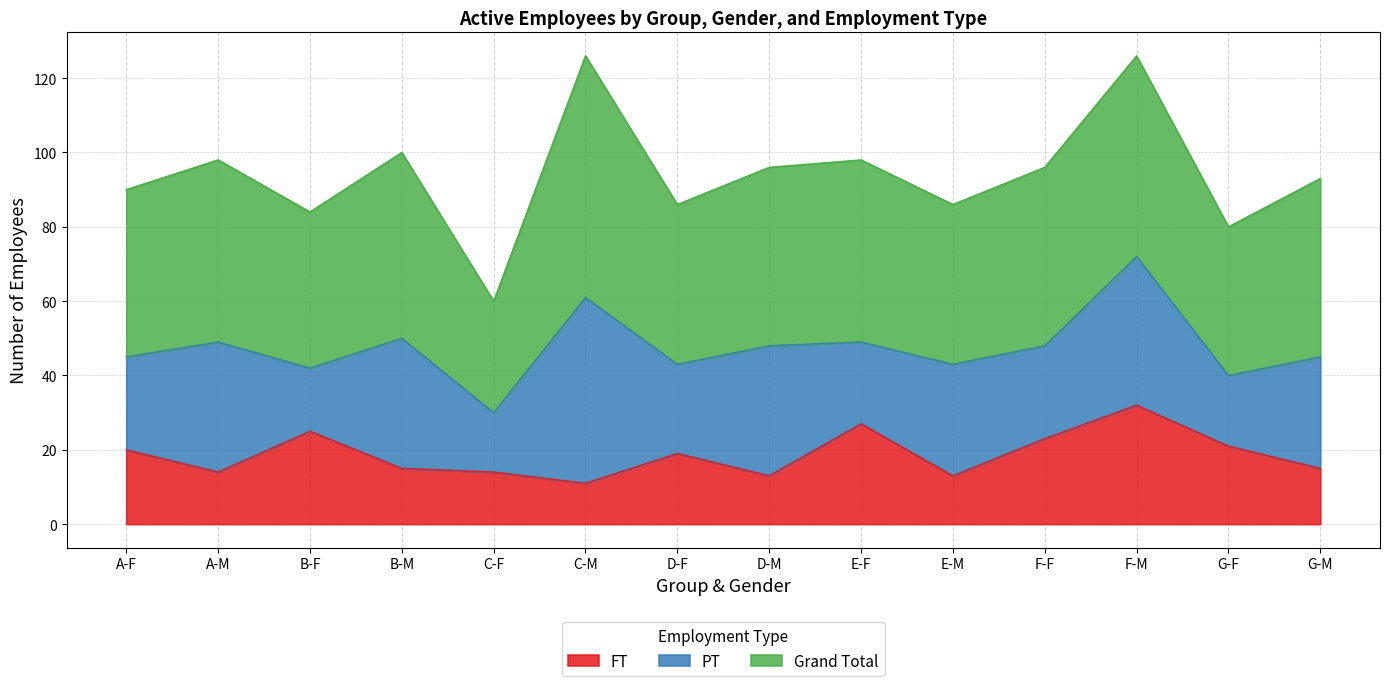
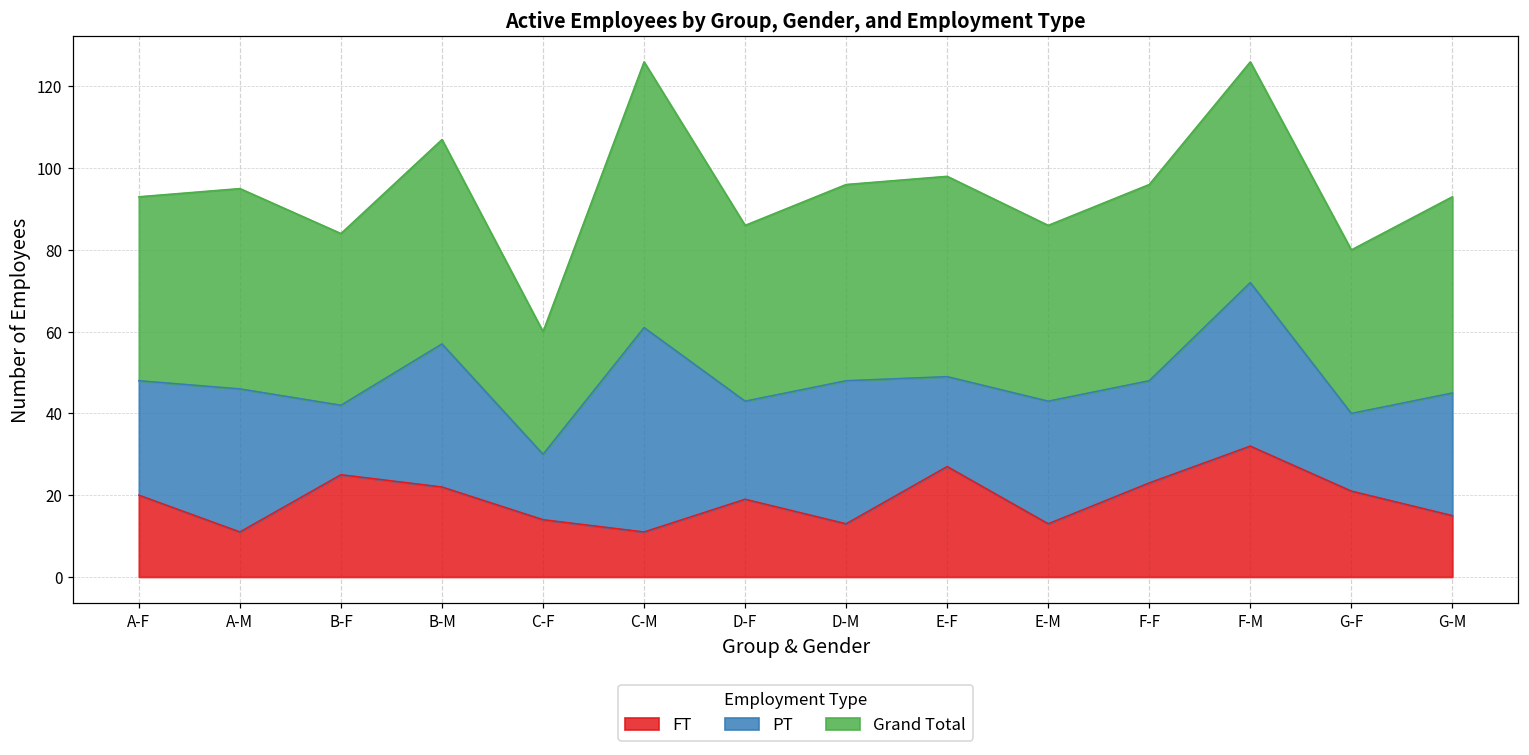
PT, A-F: 25 -> 28
FT, A-M: 14 -> 11
FT, B-M: 15 -> 22
